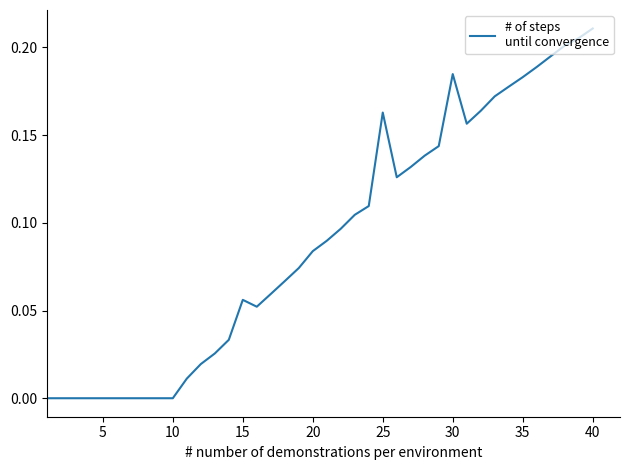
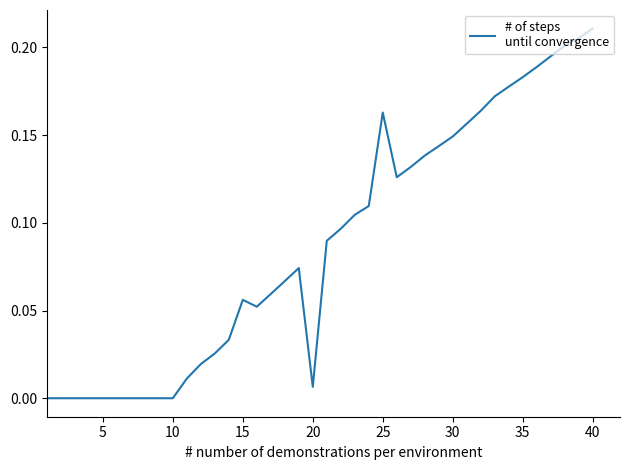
20: 0.084 -> 0.006
30: 0.185 -> 0.149
